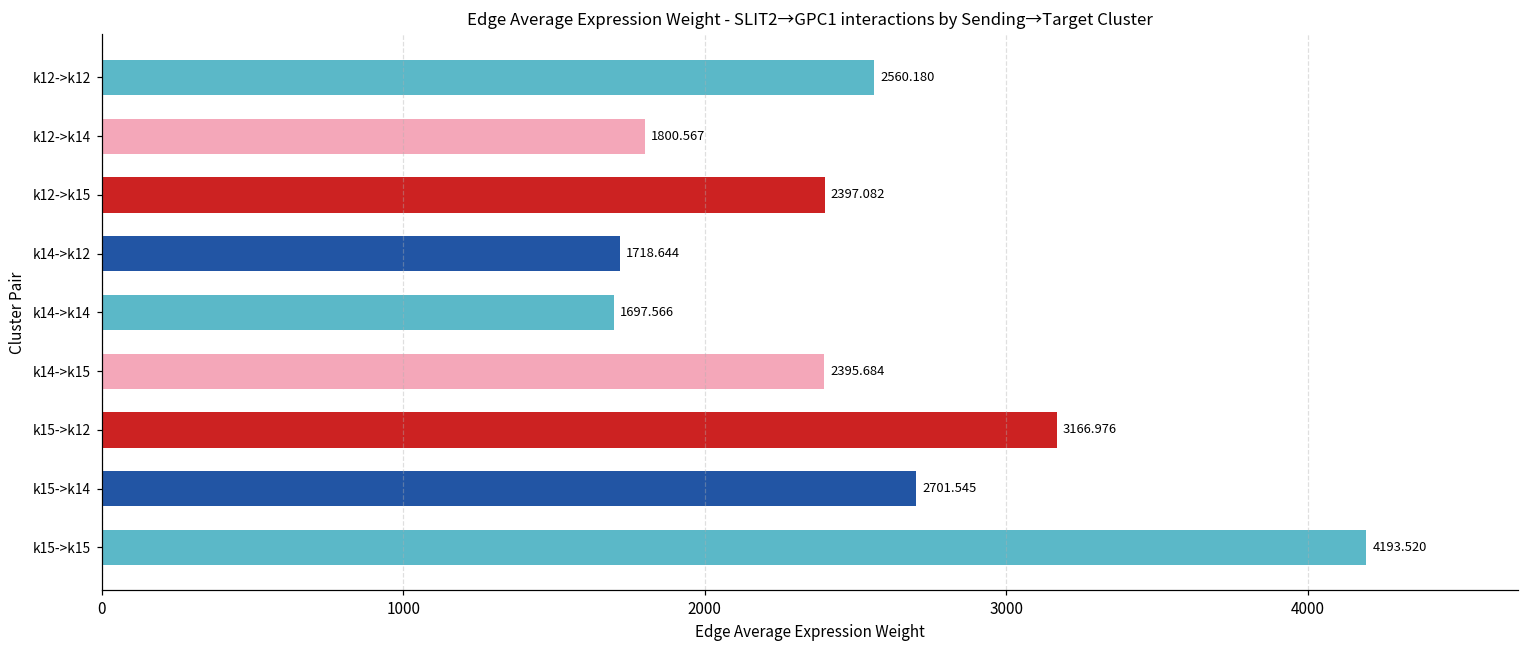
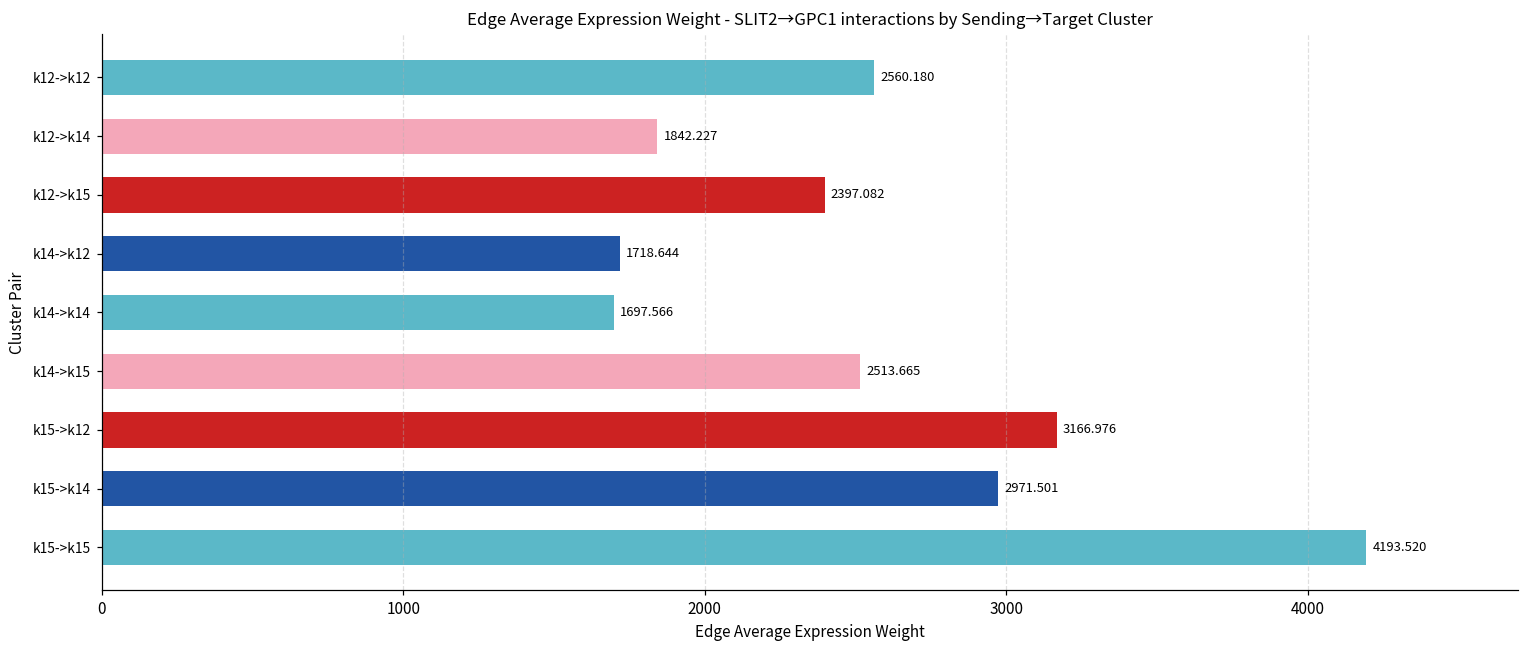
k12->k14: 1800.567 -> 1842.227
k14->k15: 2395.684 -> 2513.665
k15->k14: 2701.545 -> 2971.501
